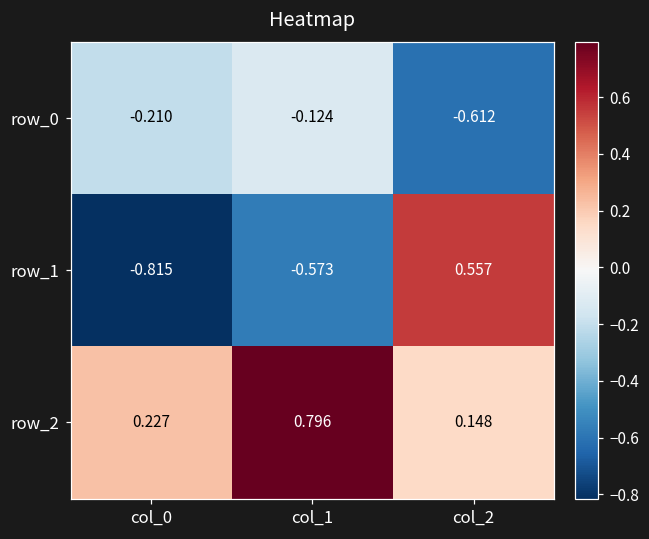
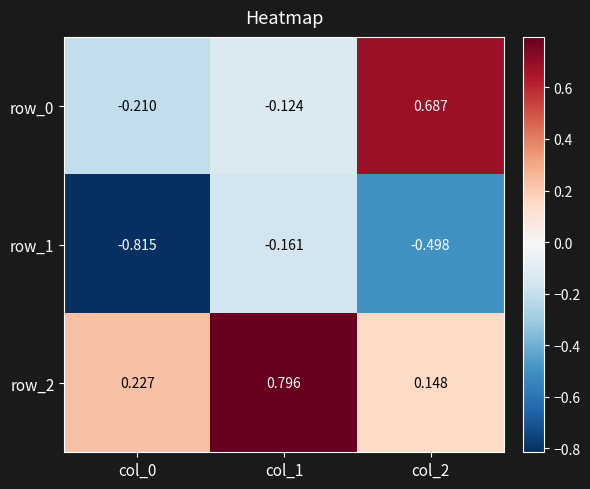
row_0, col_2: -0.612 -> 0.687
row_1, col_1: -0.573 -> -0.161
row_1, col_2: 0.557 -> -0.498
